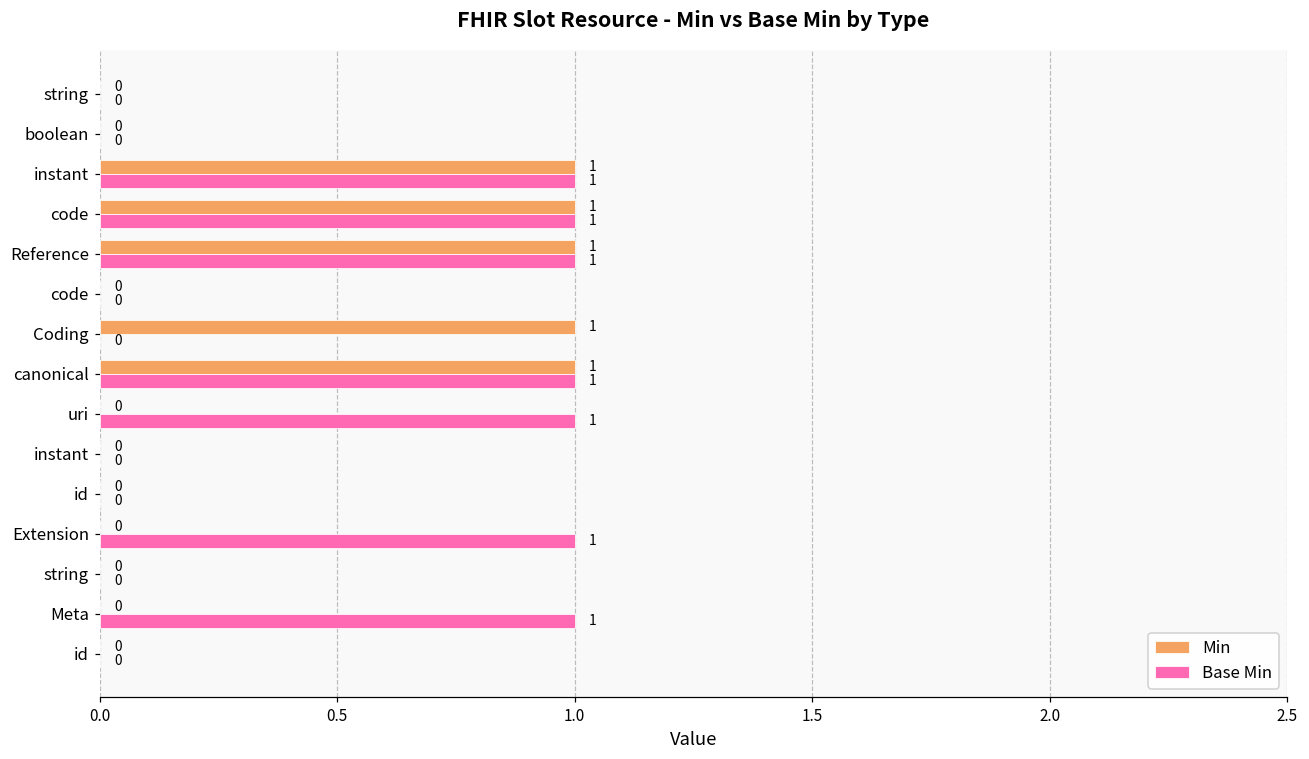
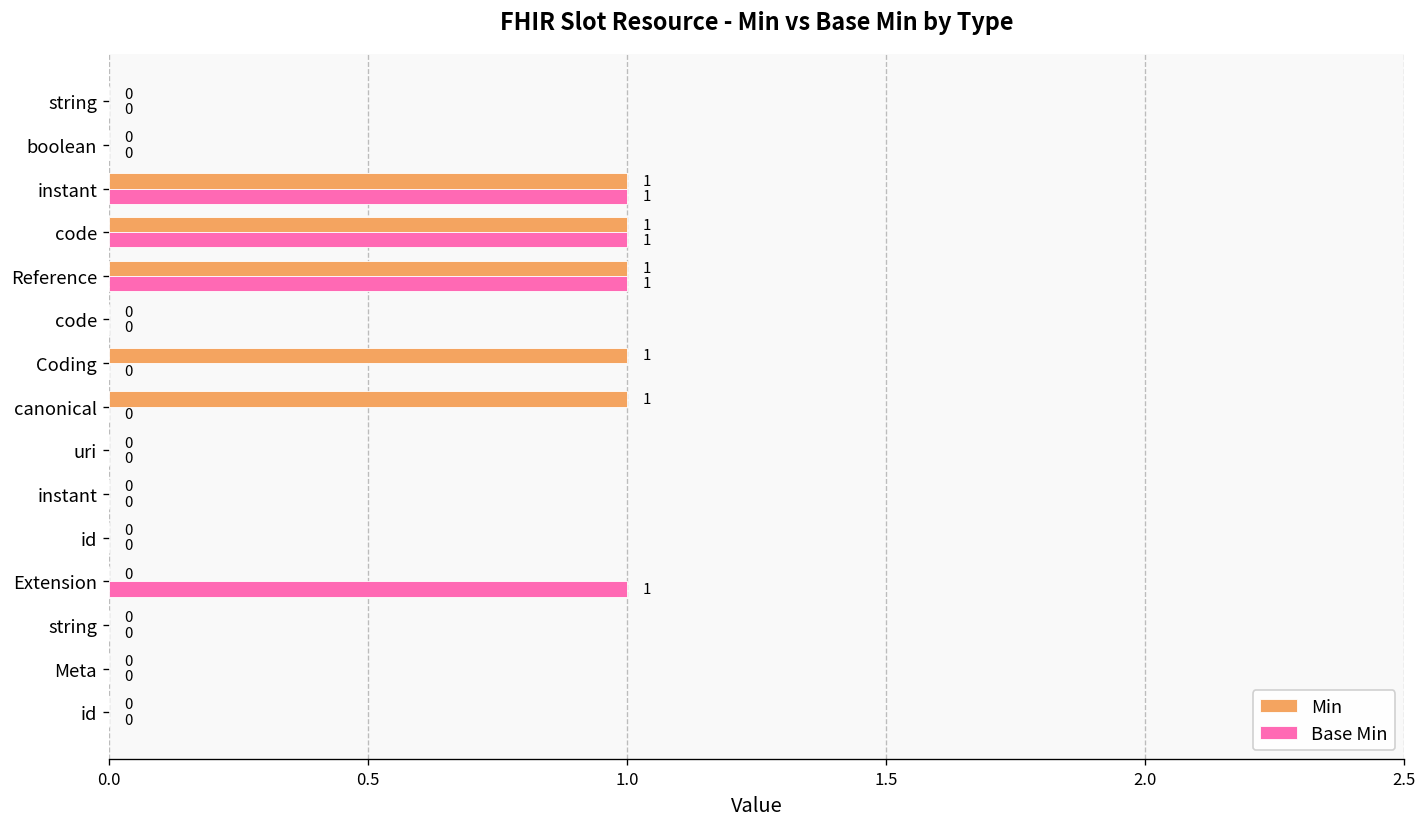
Base Min, canonical: 1 -> 0
Base Min, uri: 1 -> 0
Base Min, Meta: 1 -> 0
